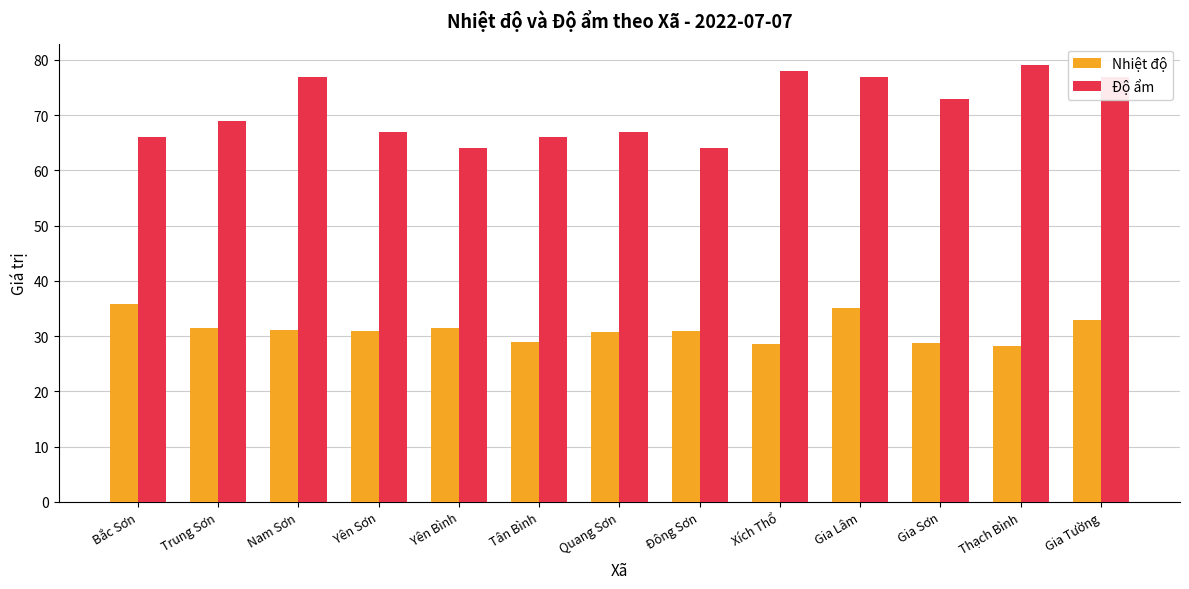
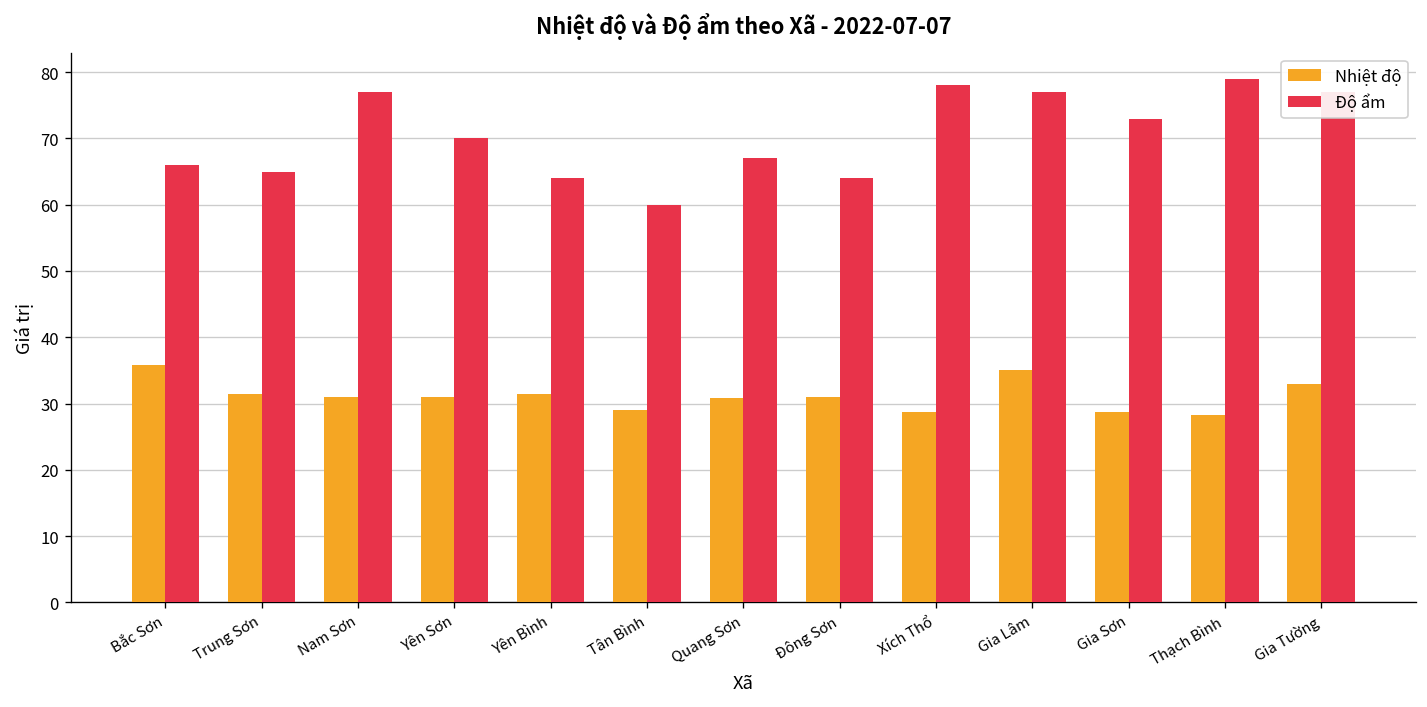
Độ ẩm, Trung Sơn: 69 -> 65
Độ ẩm, Yên Sơn: 67 -> 70
Độ ẩm, Tân Bình: 66 -> 60
